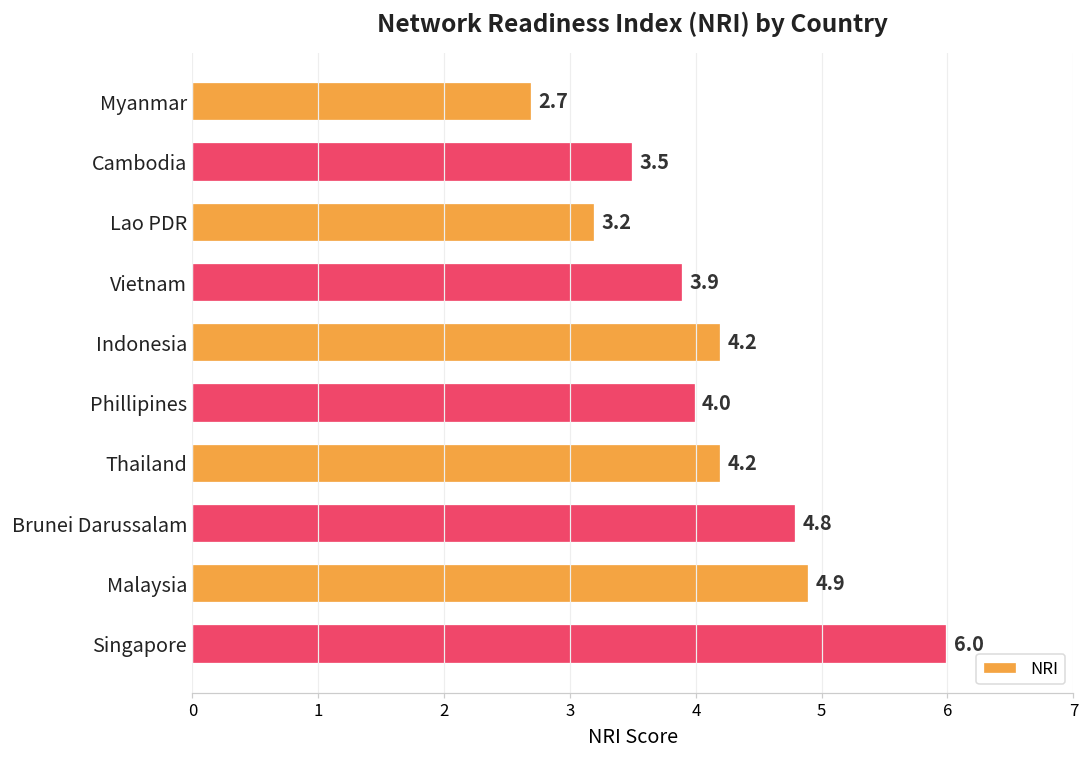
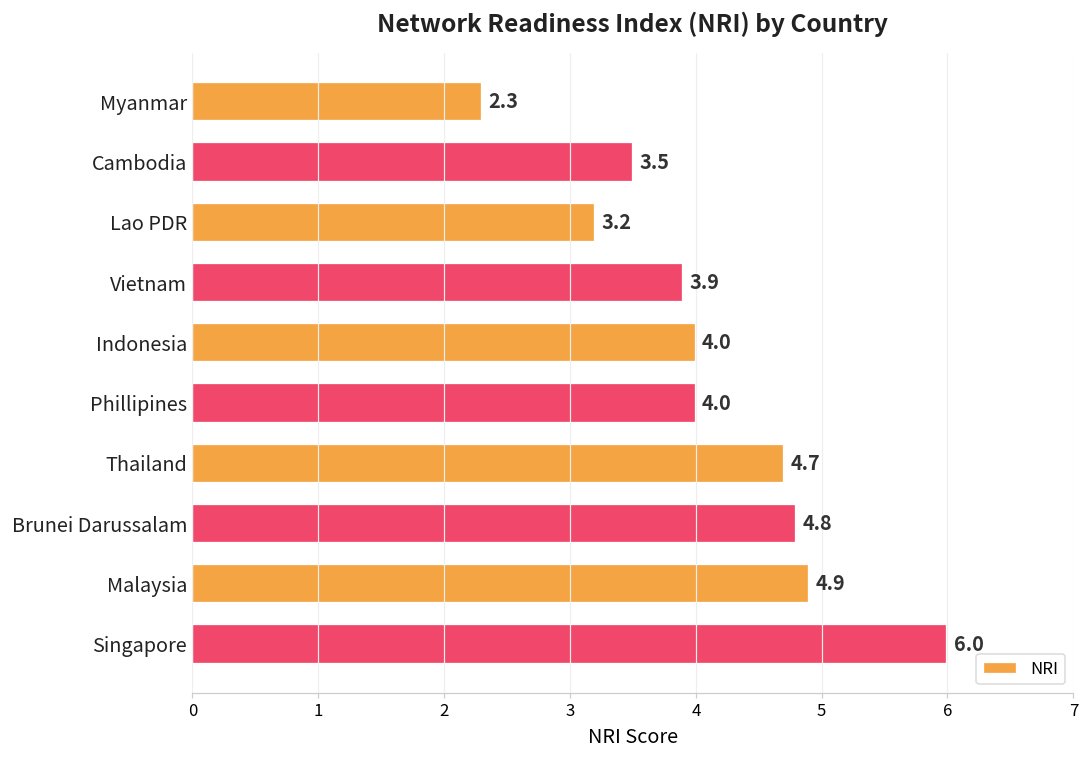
Myanmar: 2.7 -> 2.3
Indonesia: 4.2 -> 4.0
Thailand: 4.2 -> 4.7
